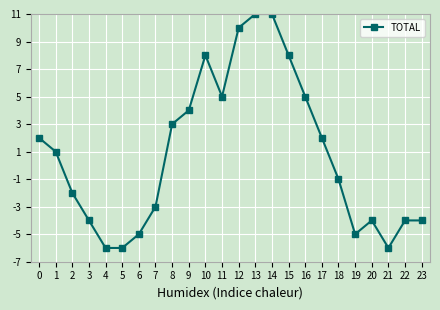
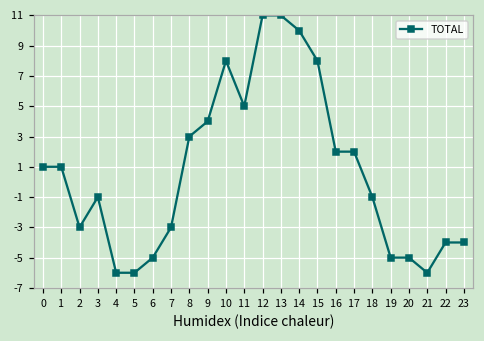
0: 2 -> 1
2: -2 -> -3
3: -4 -> -1
12: 10 -> 11
14: 11 -> 10
16: 5 -> 2
20: -4 -> -5
